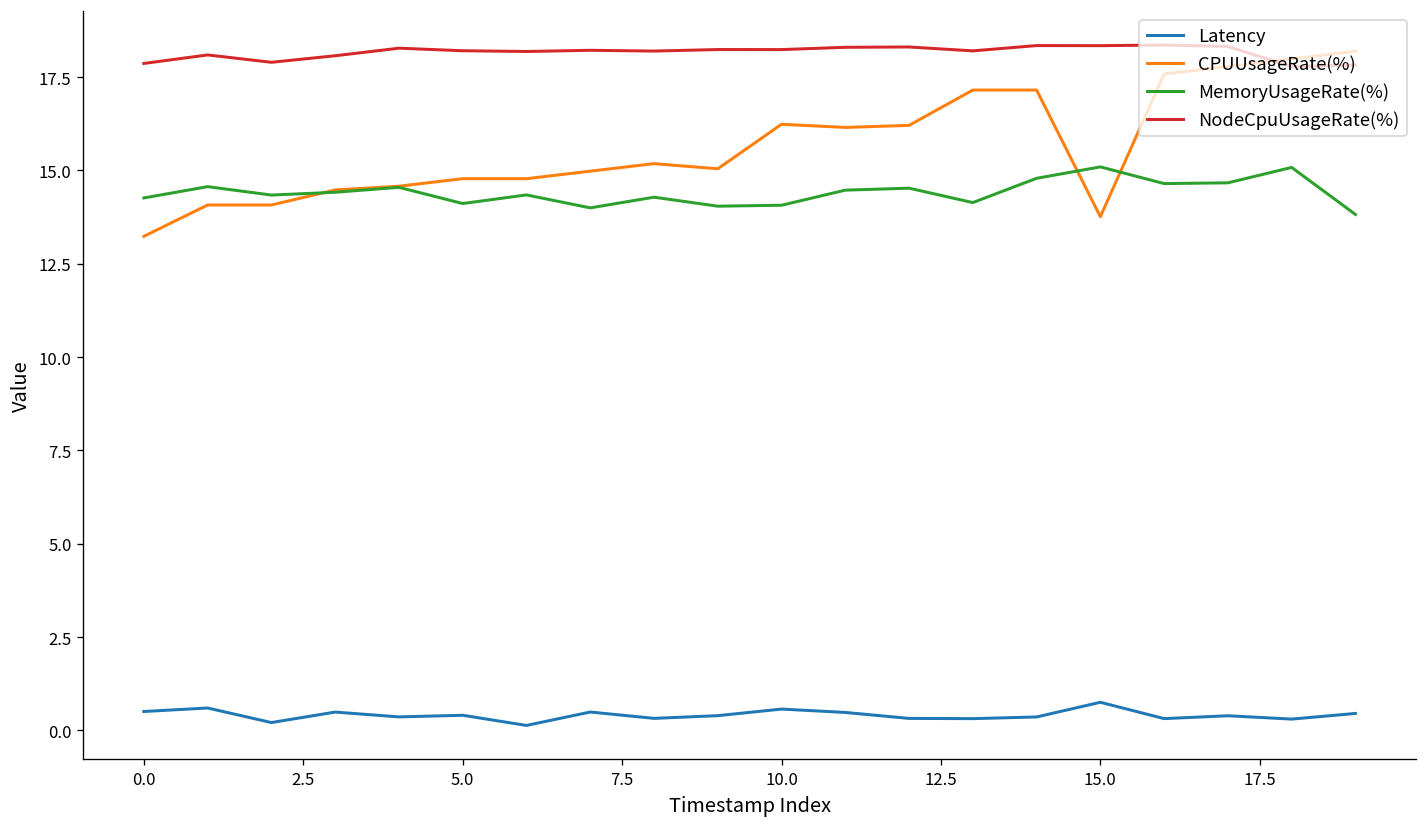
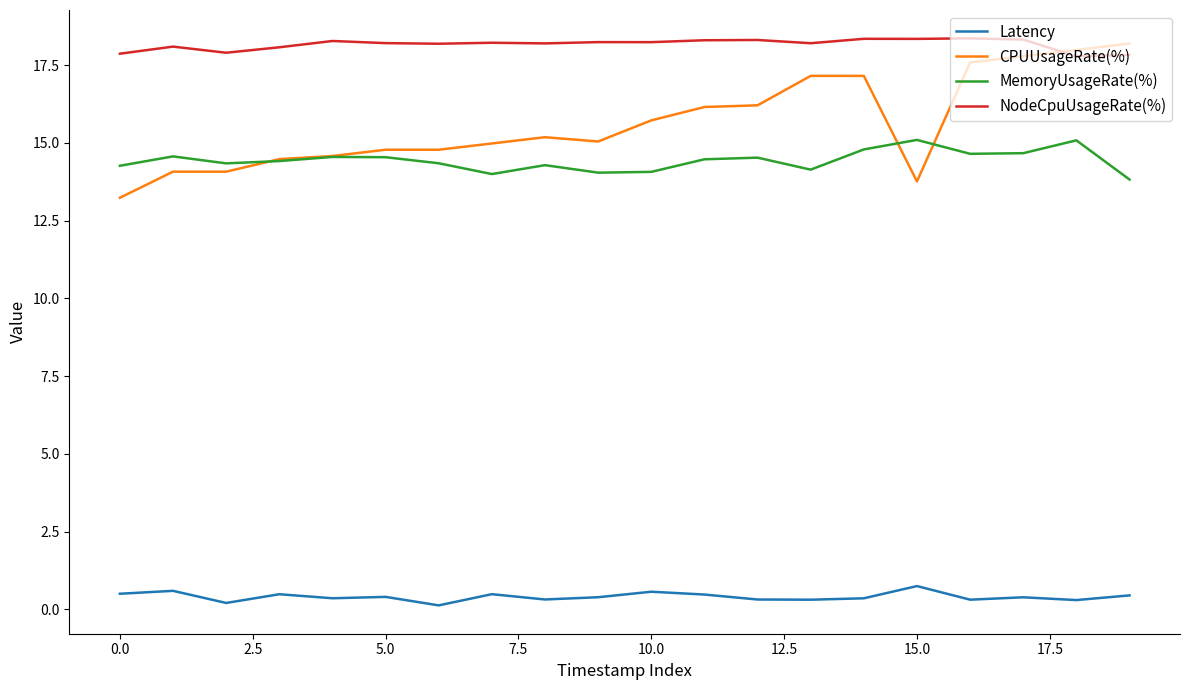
MemoryUsageRate(%), 5.0: 14.1 -> 14.5
CPUUsageRate(%), 10.0: 16.2 -> 15.7
